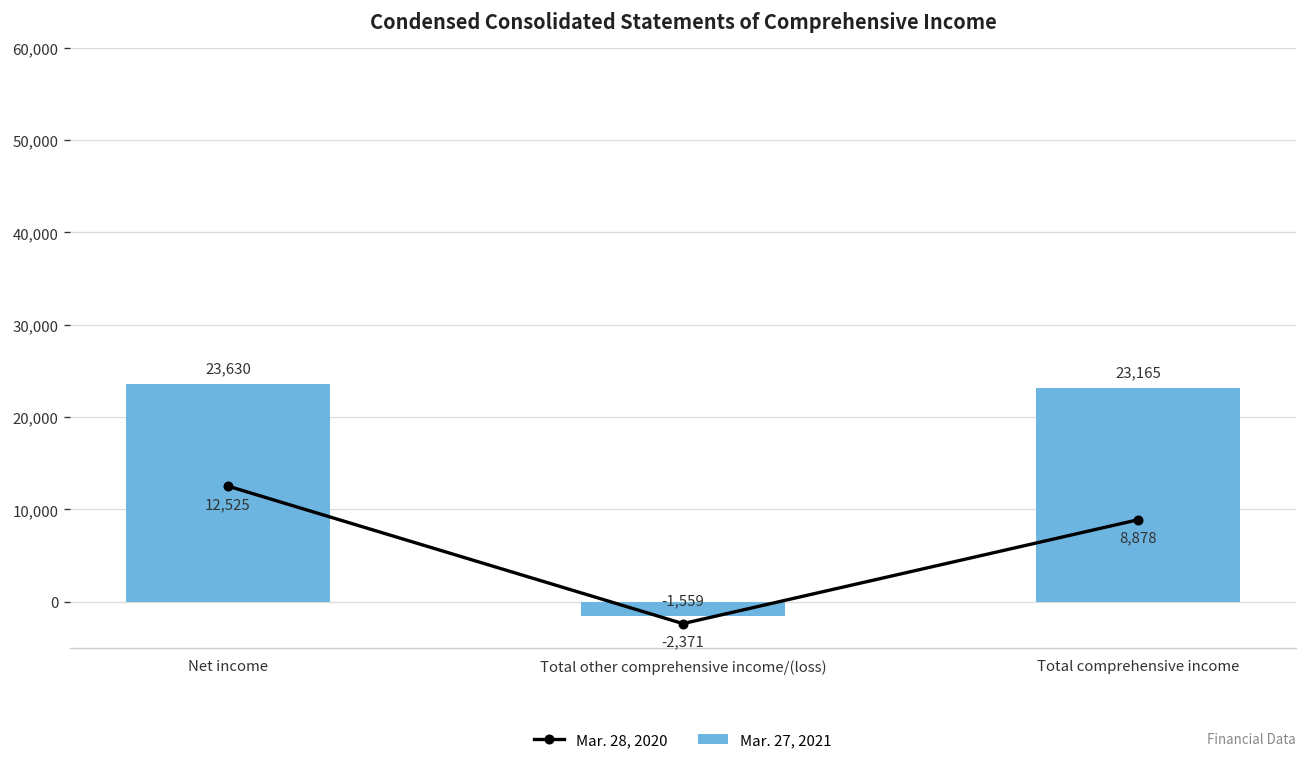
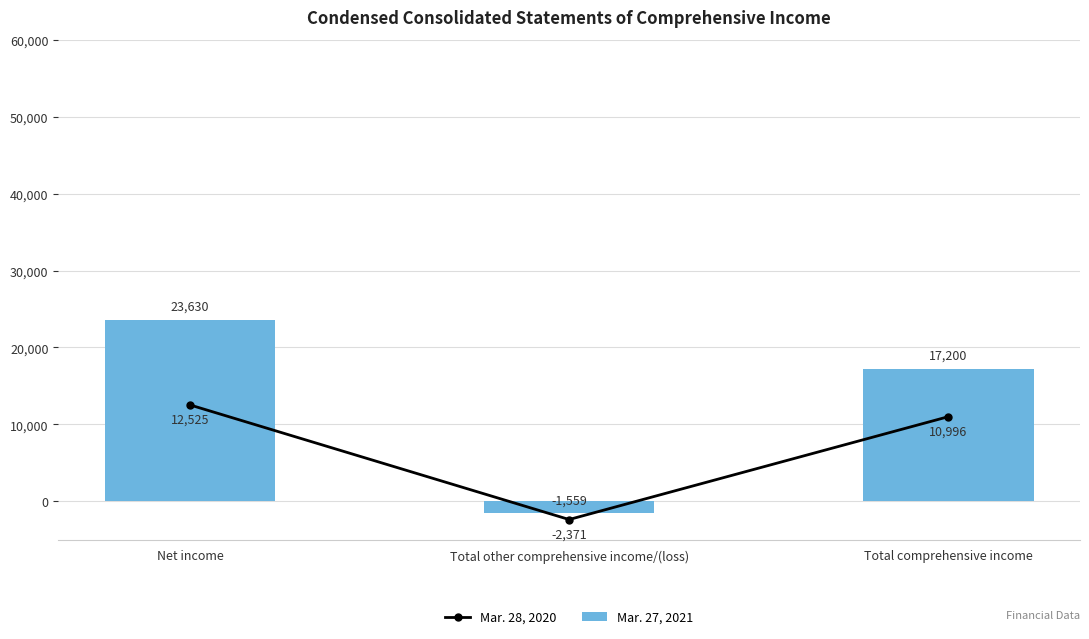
Mar. 28, 2020, Total comprehensive income: 8,878 -> 10,996
Mar. 27, 2021, Total comprehensive income: 23,165 -> 17,200
